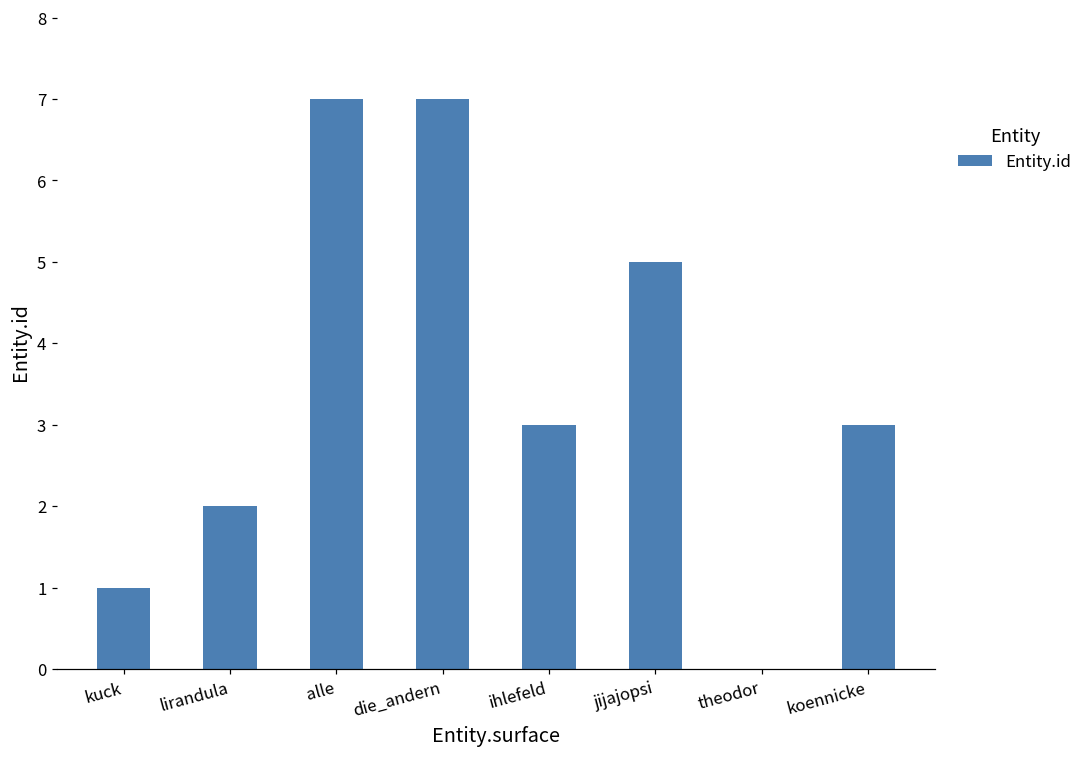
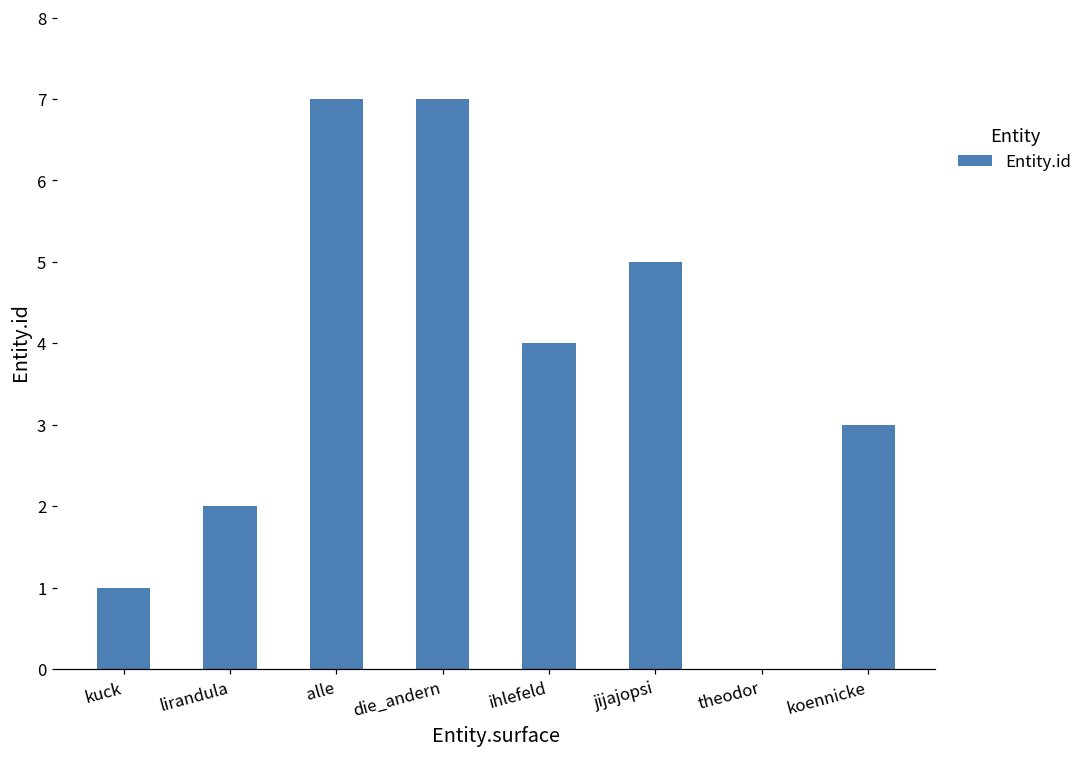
ihlefeld: 3 -> 4
